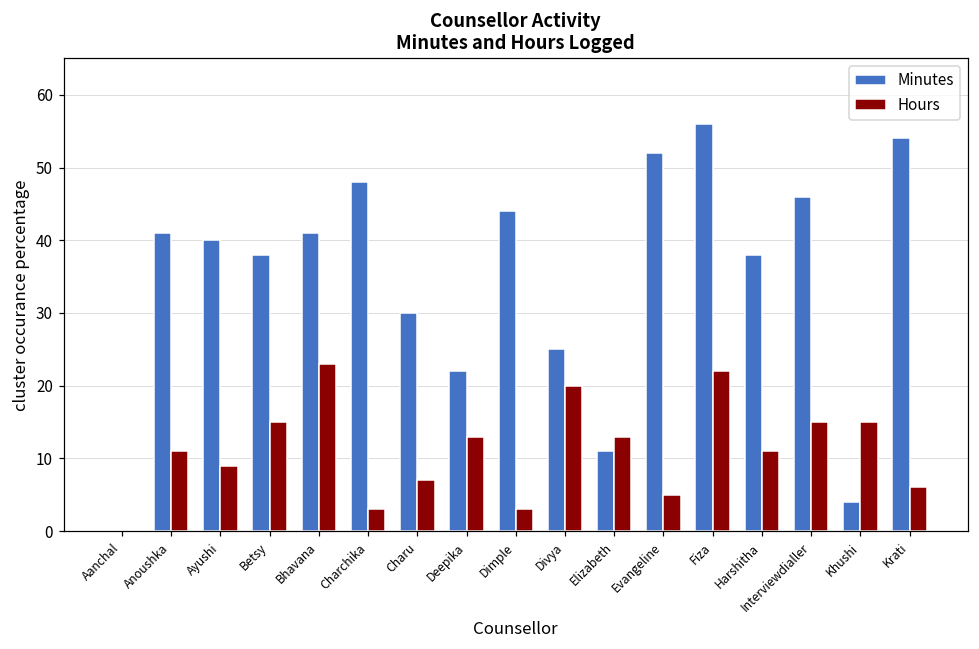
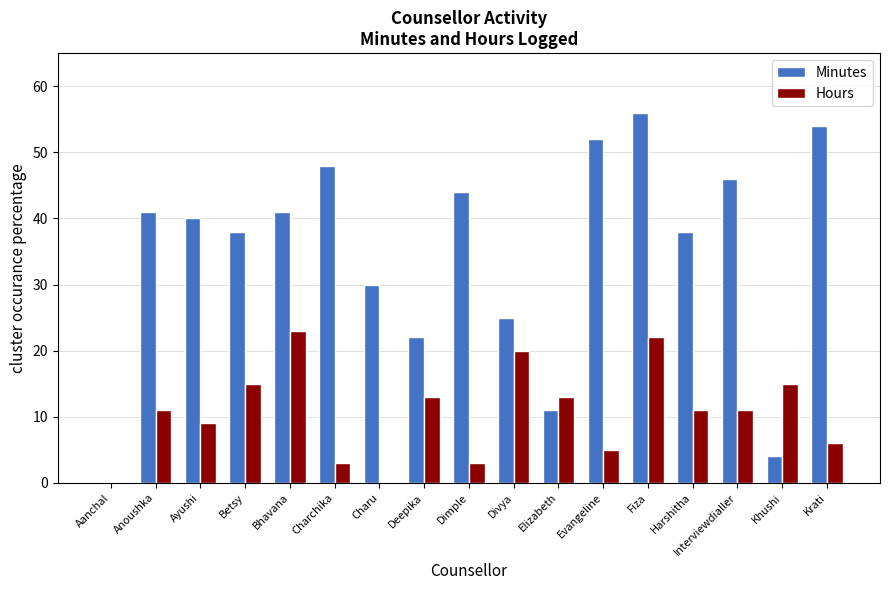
Hours, Charu: 7 -> 0
Hours, Interviewdialler: 15 -> 11
